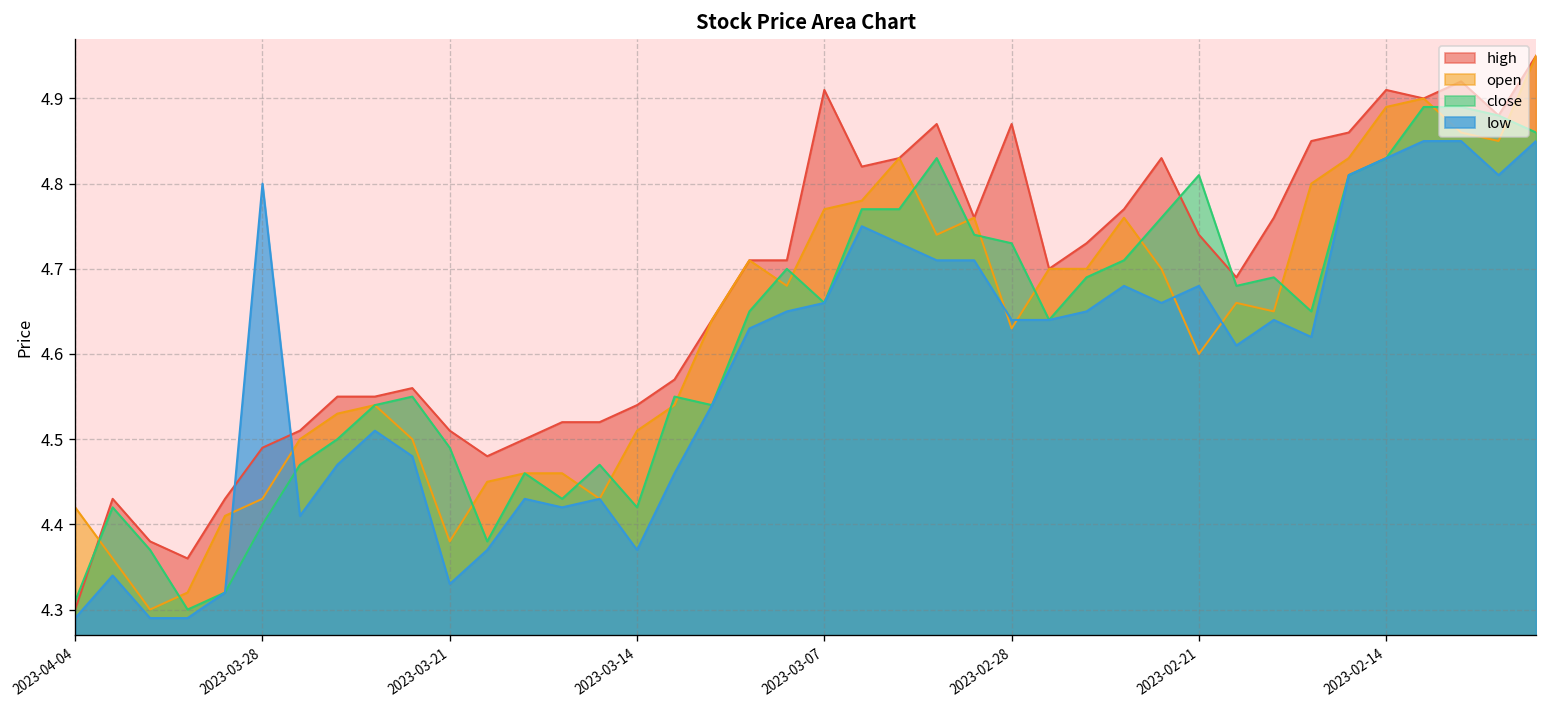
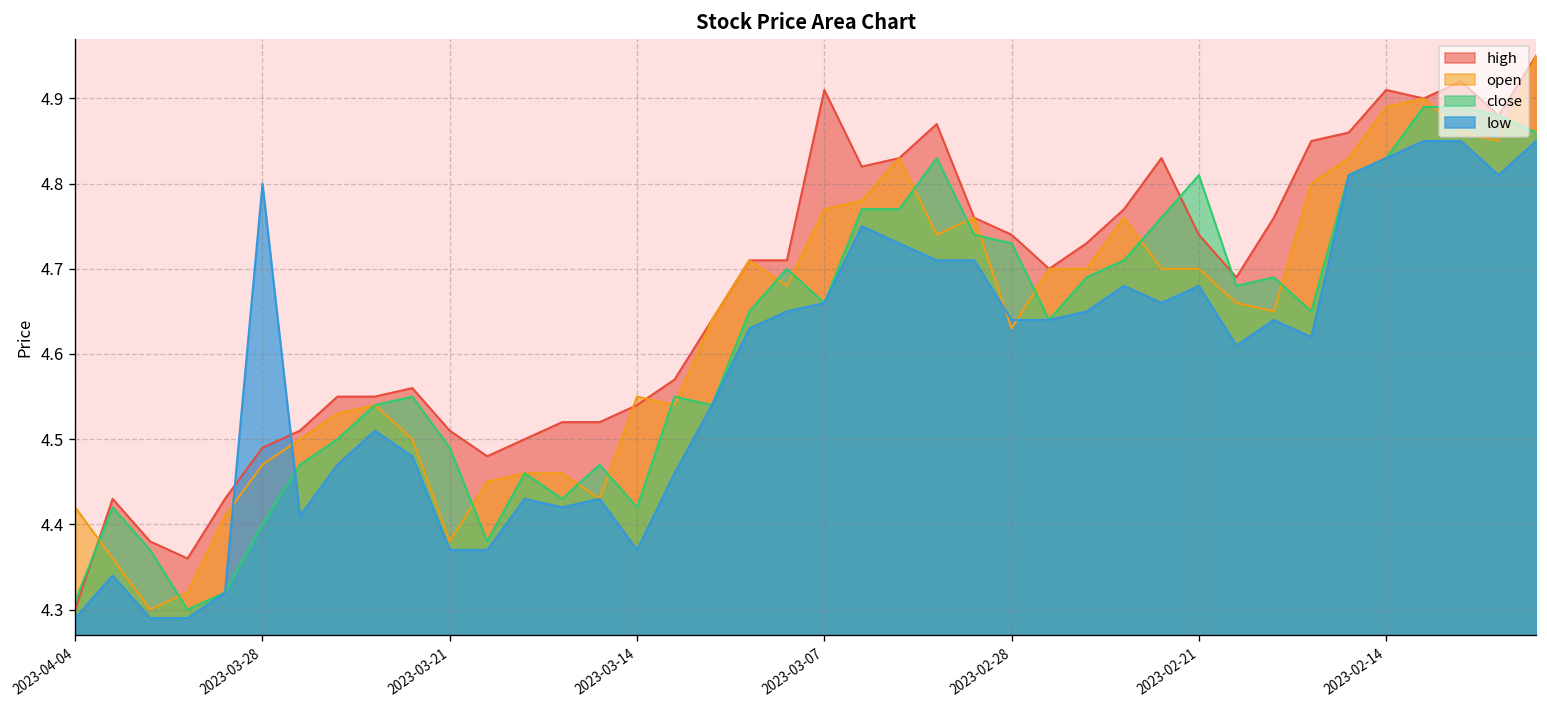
open, 2023-03-28: 4.43 -> 4.47
low, 2023-03-21: 4.33 -> 4.37
open, 2023-03-14: 4.51 -> 4.55
high, 2023-02-28: 4.87 -> 4.74
open, 2023-02-21: 4.6 -> 4.7
